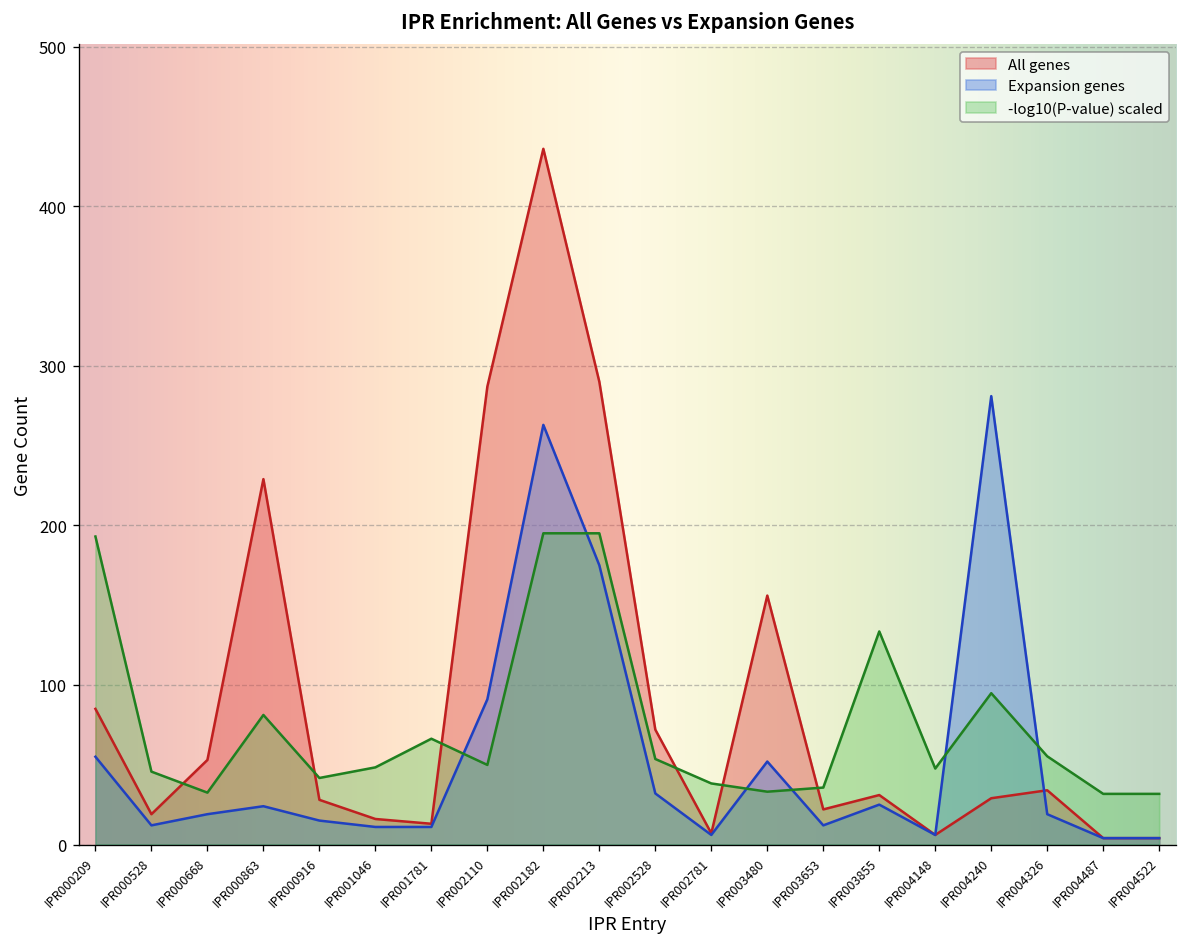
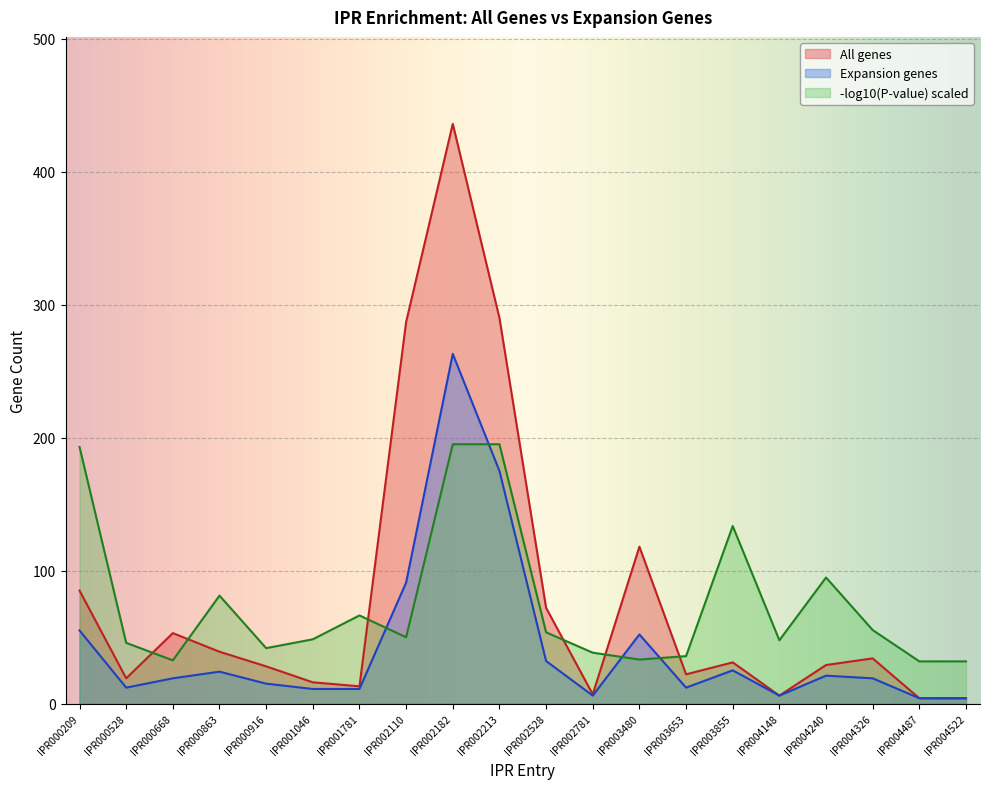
All genes, IPR000863: 229 -> 39
All genes, IPR003480: 156 -> 118
Expansion genes, IPR004240: 281 -> 21
